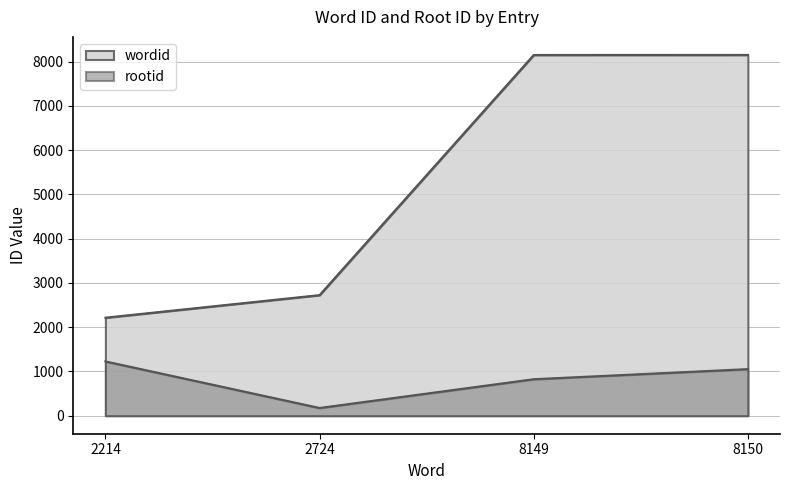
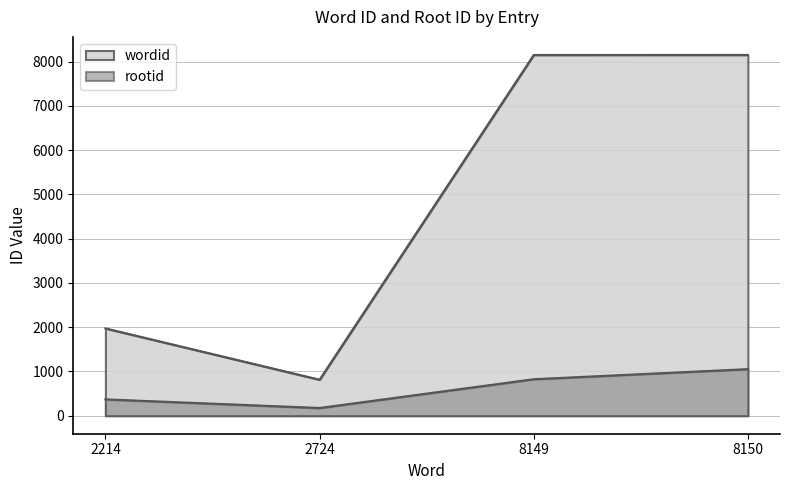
wordid, 2214: 2200 -> 2000
rootid, 2214: 1200 -> 400
wordid, 2724: 2700 -> 800
